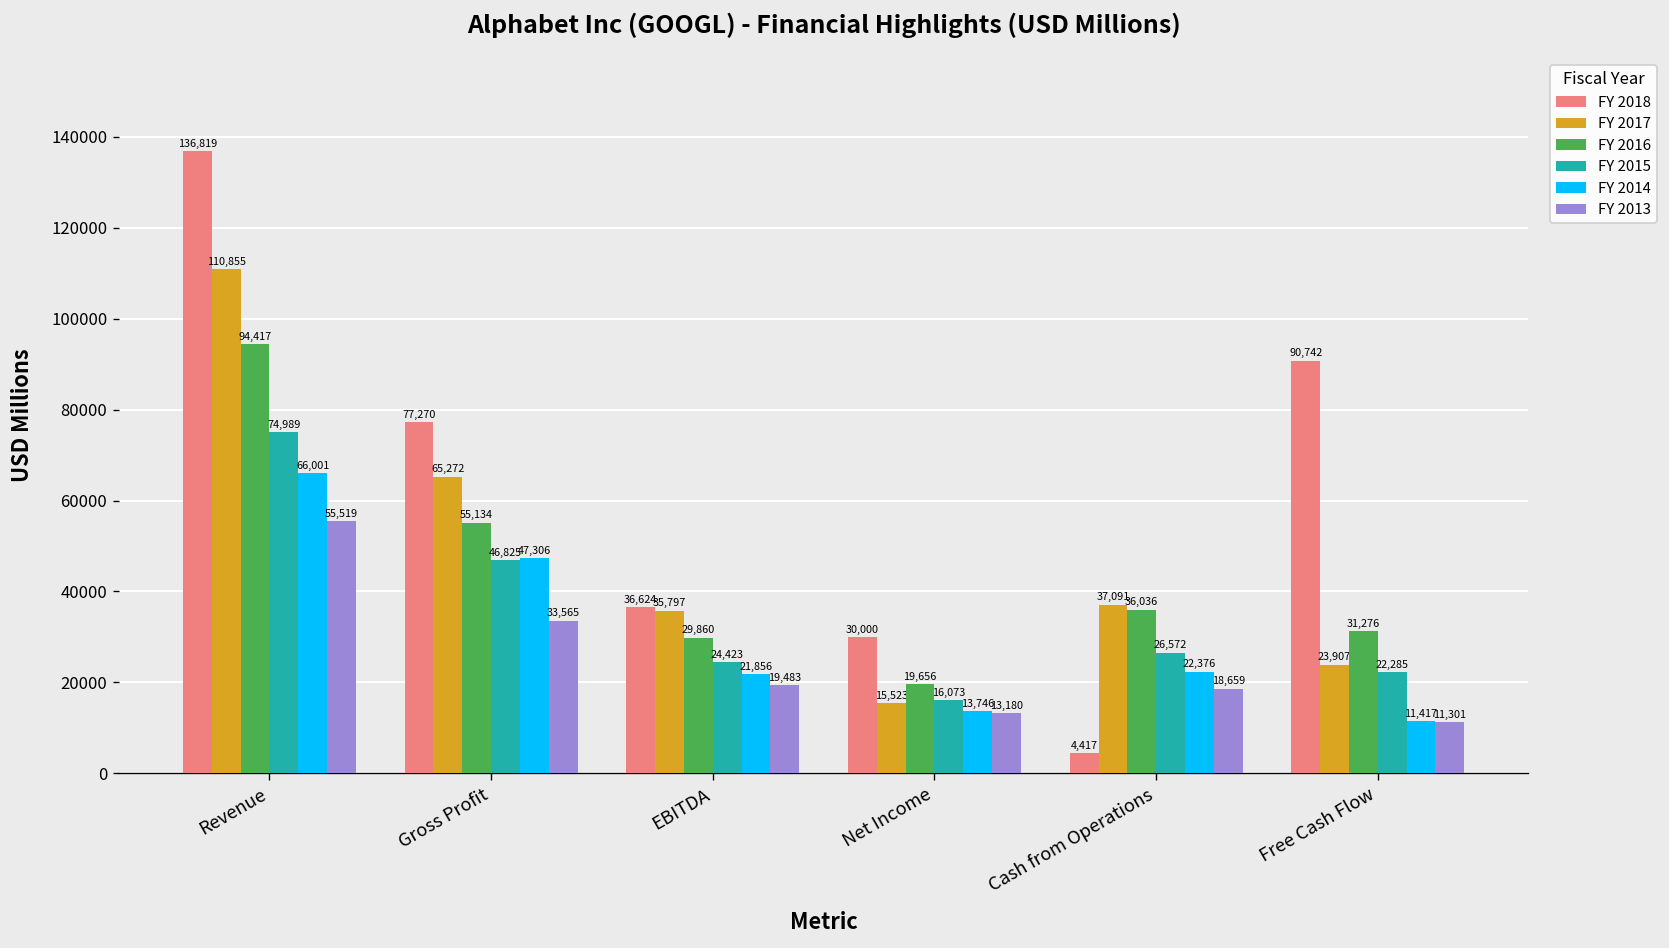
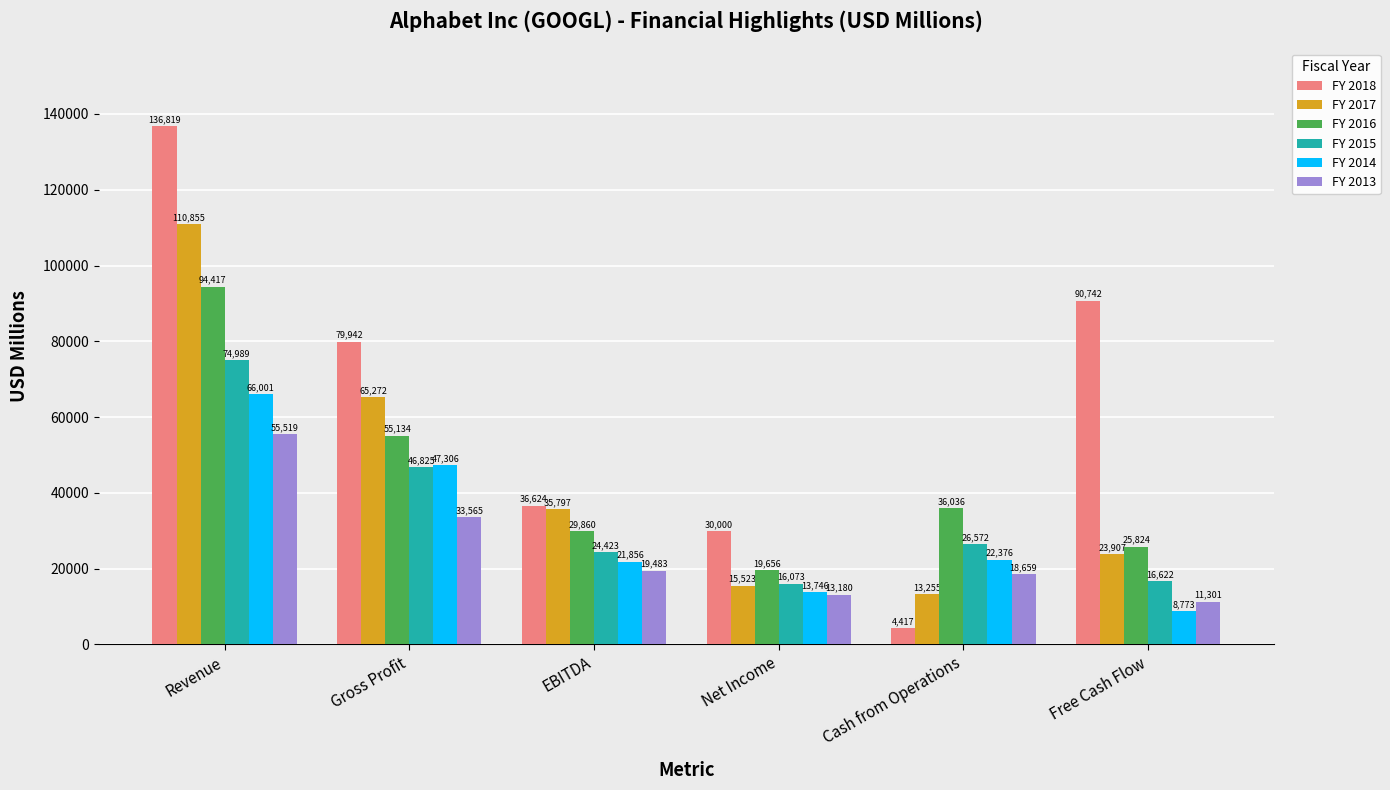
FY 2018, Gross Profit: 77,270 -> 79,942
FY 2017, Cash from Operations: 37,091 -> 13,255
FY 2016, Free Cash Flow: 31,276 -> 25,824
FY 2015, Free Cash Flow: 22,285 -> 16,622
FY 2014, Free Cash Flow: 11,417 -> 8,773
